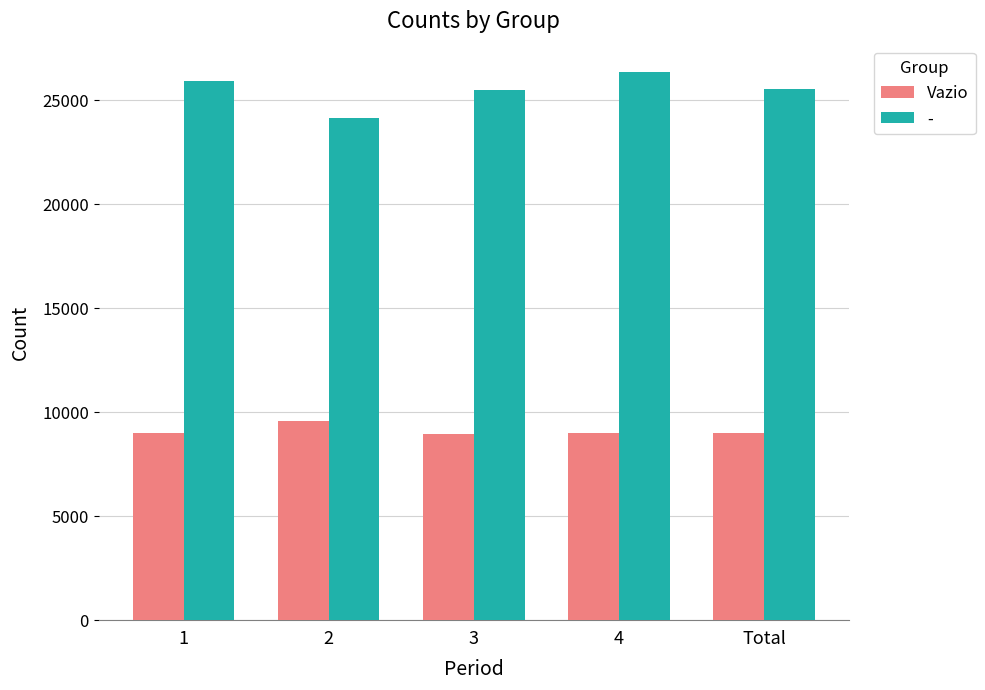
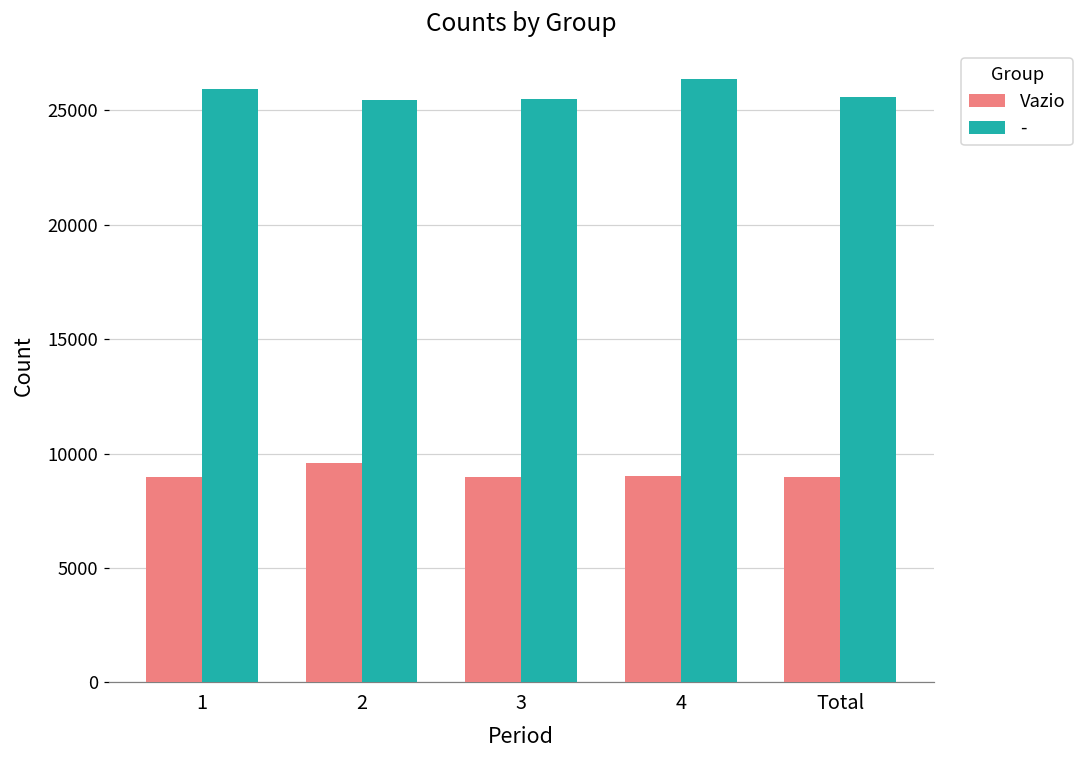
-, 2: 24200 -> 25500
